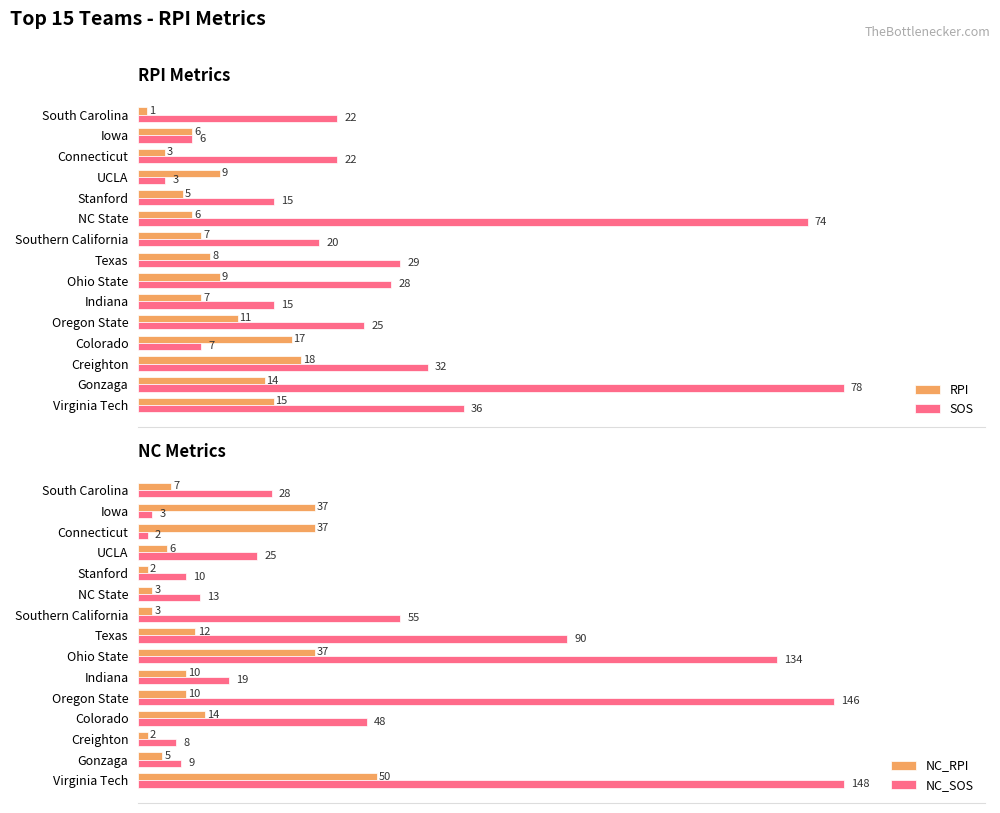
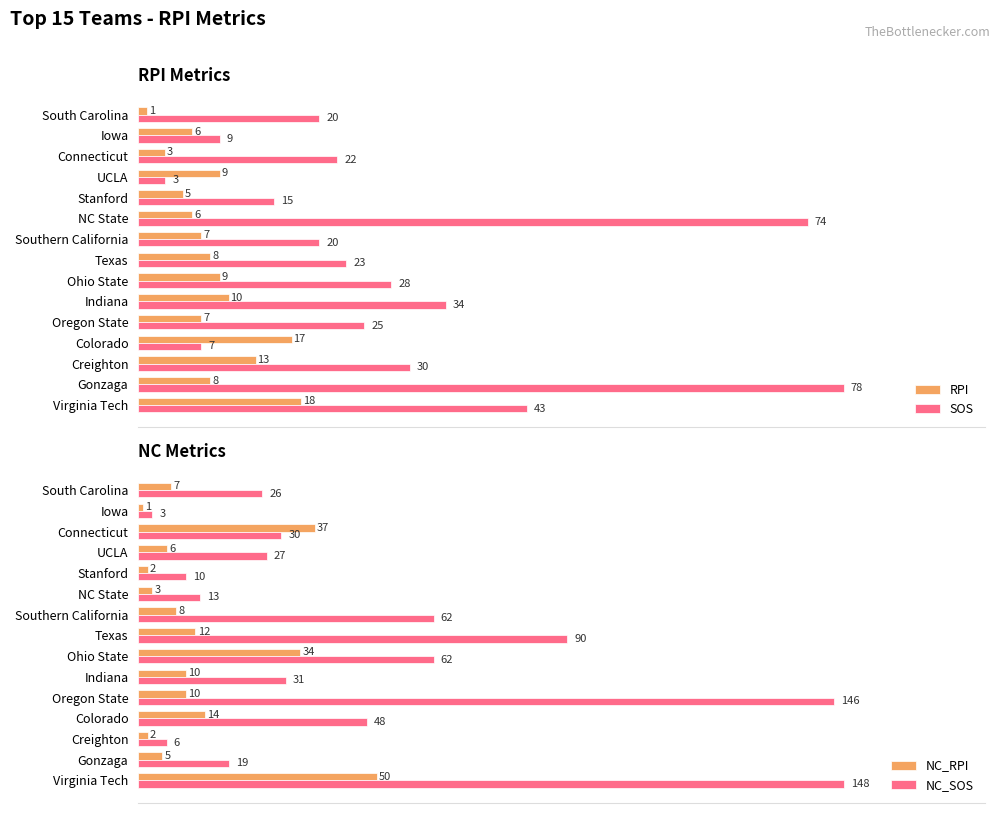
RPI Metrics, SOS, South Carolina: 22 -> 20
RPI Metrics, SOS, Iowa: 6 -> 9
RPI Metrics, SOS, Texas: 29 -> 23
RPI Metrics, RPI, Indiana: 7 -> 10
RPI Metrics, SOS, Indiana: 15 -> 34
RPI Metrics, RPI, Oregon State: 11 -> 7
RPI Metrics, RPI, Creighton: 18 -> 13
RPI Metrics, SOS, Creighton: 32 -> 30
RPI Metrics, RPI, Gonzaga: 14 -> 8
RPI Metrics, RPI, Virginia Tech: 15 -> 18
RPI Metrics, SOS, Virginia Tech: 36 -> 43
NC Metrics, NC_SOS, South Carolina: 28 -> 26
NC Metrics, NC_RPI, Iowa: 37 -> 1
NC Metrics, NC_SOS, Connecticut: 2 -> 30
NC Metrics, NC_SOS, UCLA: 25 -> 27
NC Metrics, NC_RPI, Southern California: 3 -> 8
NC Metrics, NC_SOS, Southern California: 55 -> 62
NC Metrics, NC_RPI, Ohio State: 37 -> 34
NC Metrics, NC_SOS, Ohio State: 134 -> 62
NC Metrics, NC_SOS, Indiana: 19 -> 31
NC Metrics, NC_SOS, Creighton: 8 -> 6
NC Metrics, NC_SOS, Gonzaga: 9 -> 19
